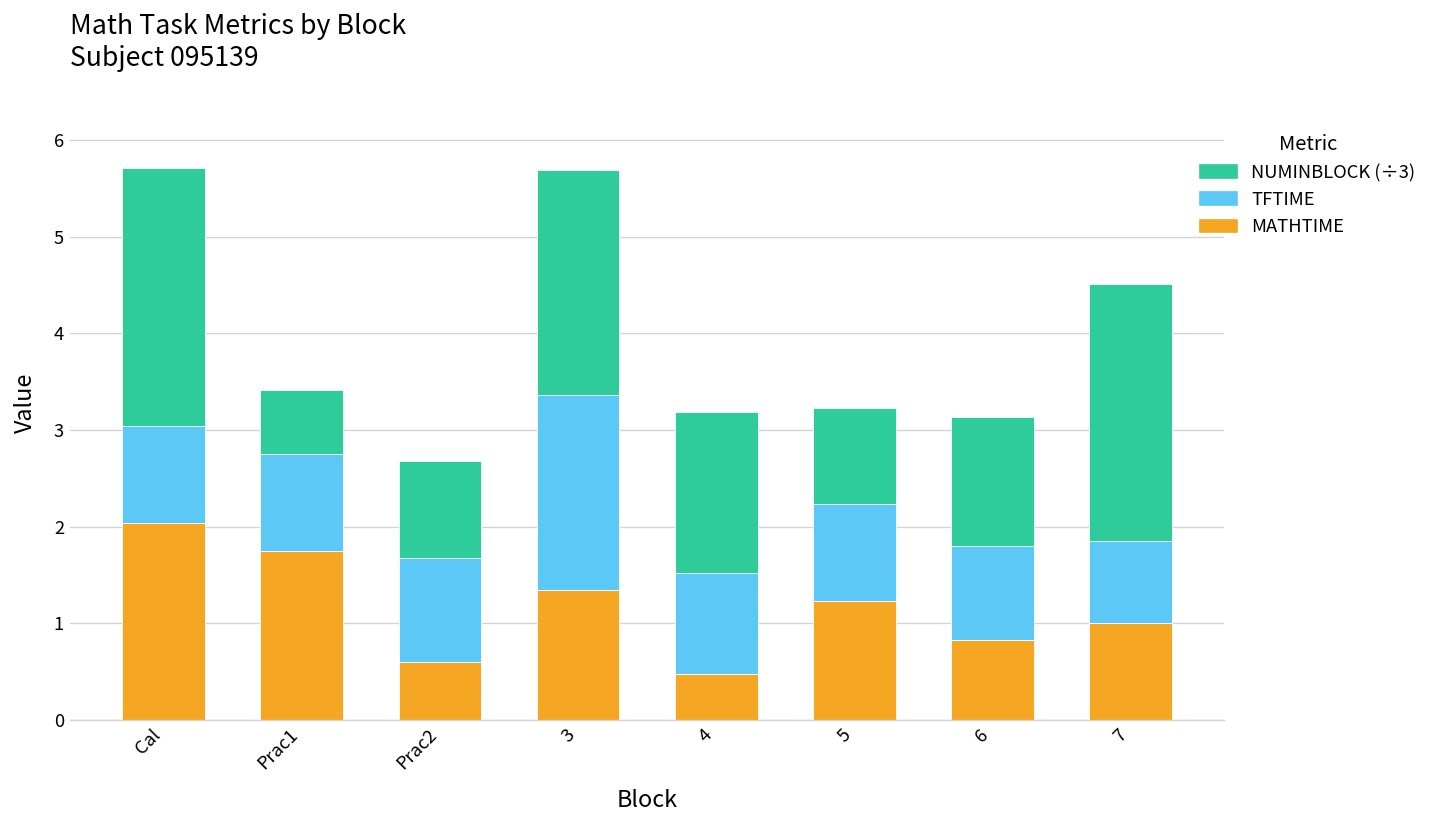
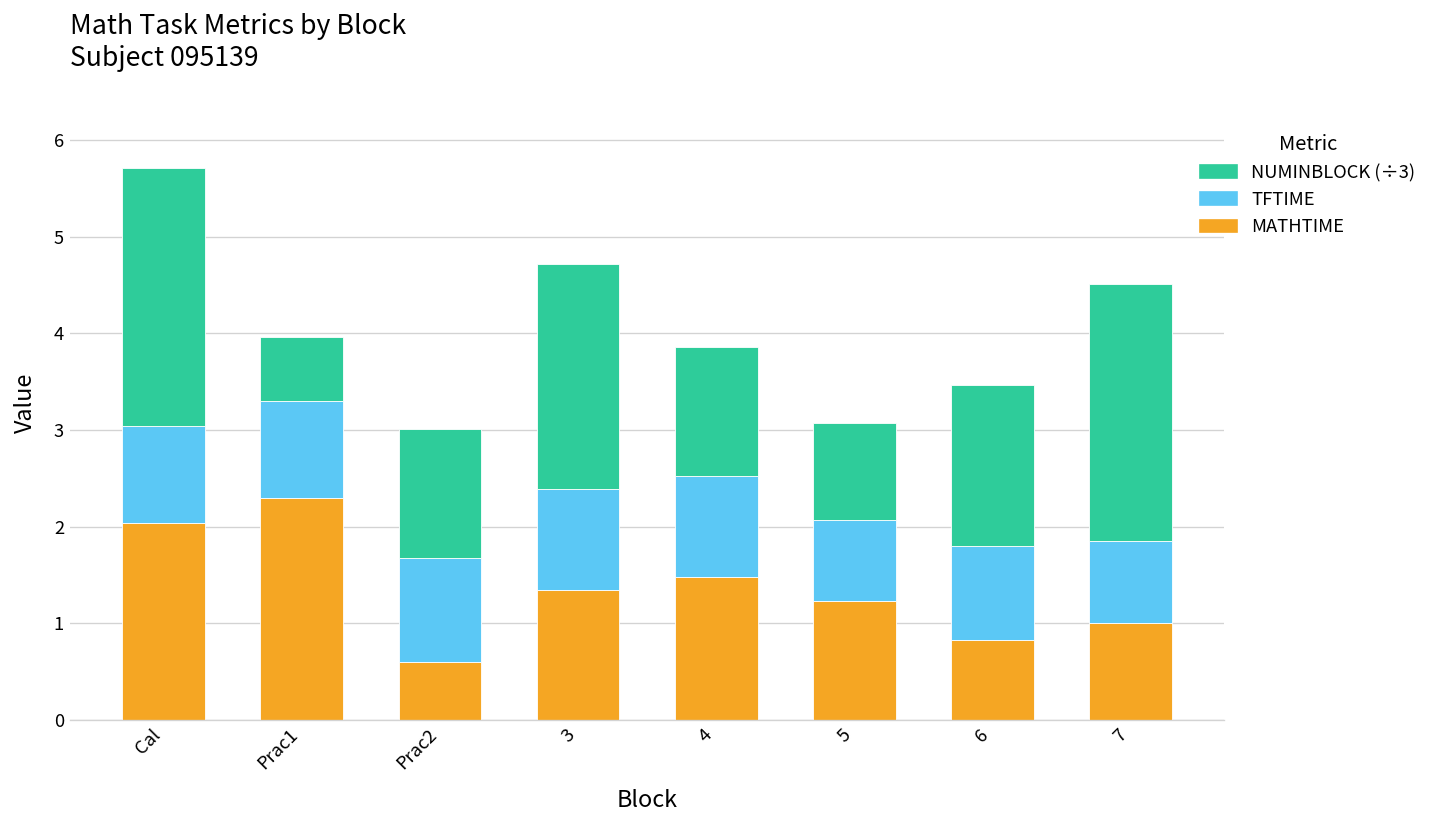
MATHTIME, Prac1: 1.7 -> 2.3
NUMINBLOCK (÷3), Prac2: 1.0 -> 1.3
TFTIME, 3: 2.0 -> 1.0
MATHTIME, 4: 0.5 -> 1.5
NUMINBLOCK (÷3), 4: 1.7 -> 1.3
TFTIME, 5: 1.0 -> 0.8
NUMINBLOCK (÷3), 6: 1.3 -> 1.7
